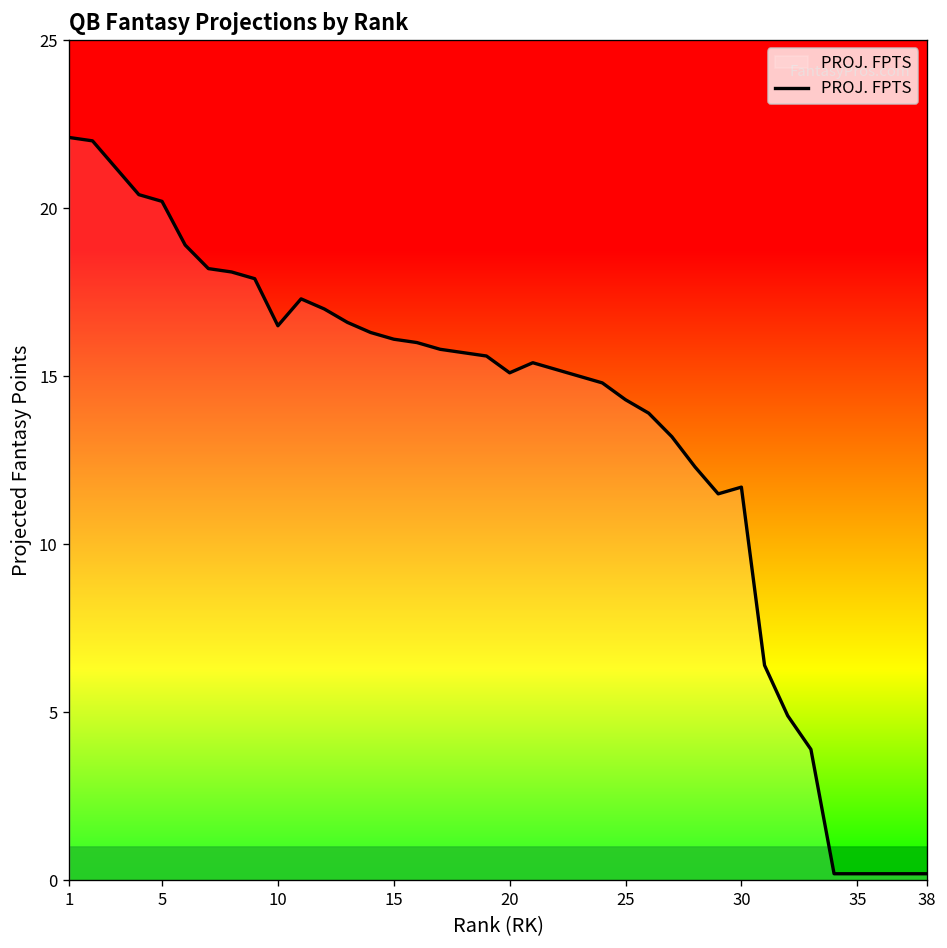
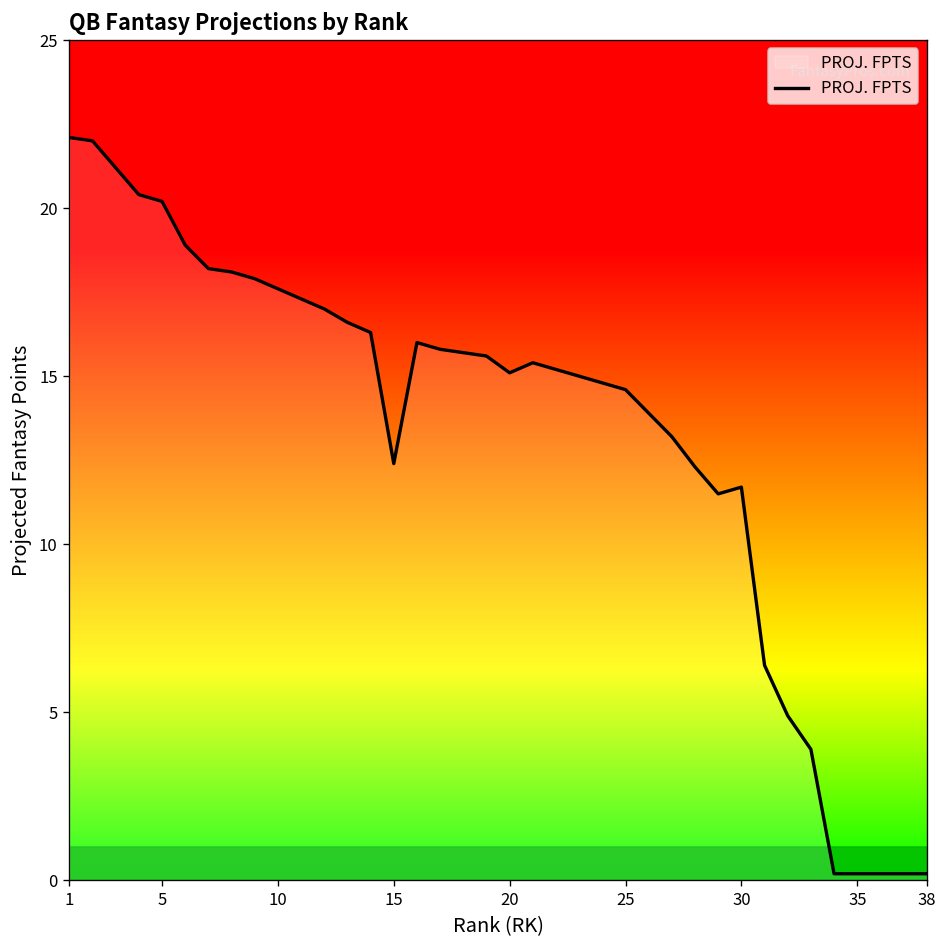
10: 16.5 -> 17.6
15: 16.1 -> 12.4
25: 14.3 -> 14.6
